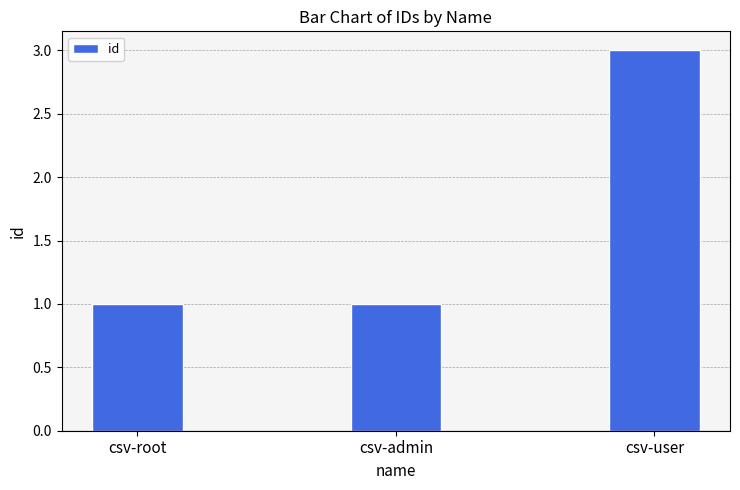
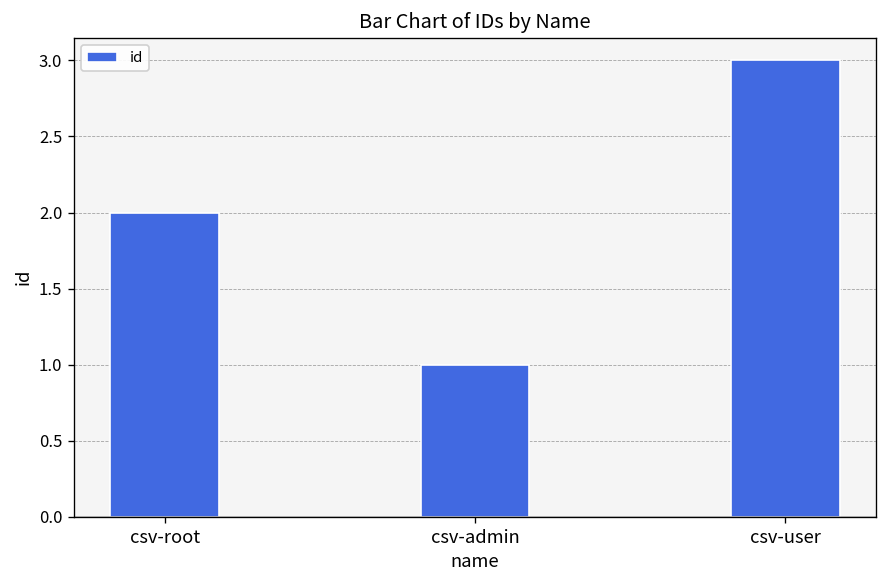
csv-root: 1 -> 2
